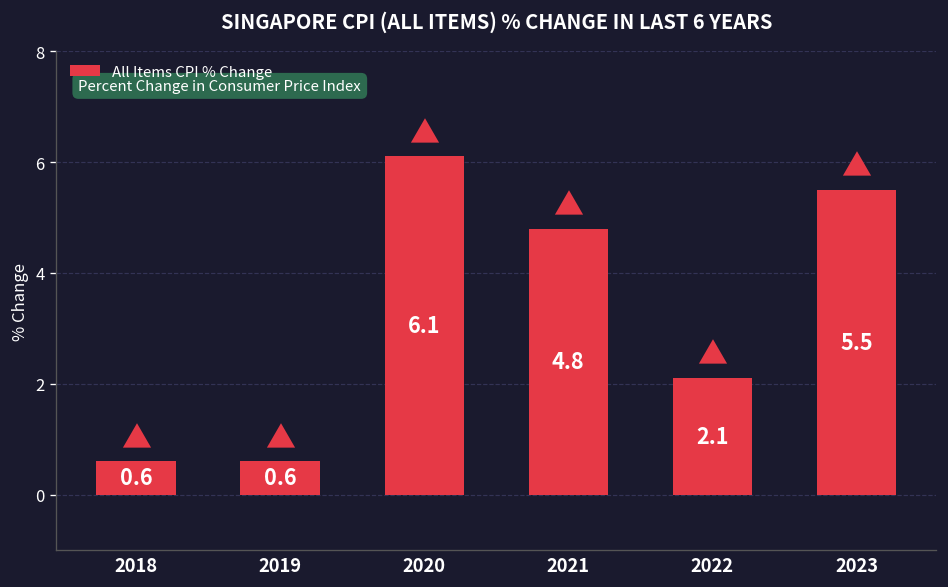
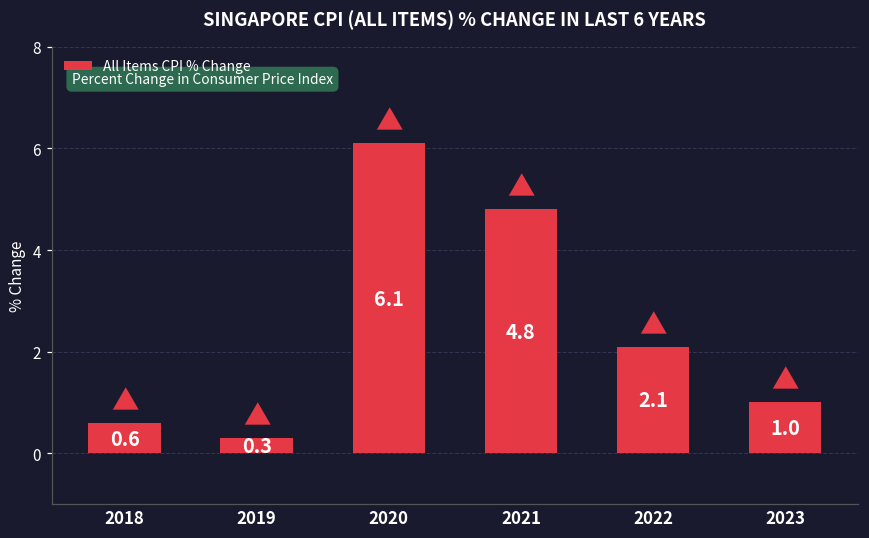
2019: 0.6 -> 0.3
2023: 5.5 -> 1.0
